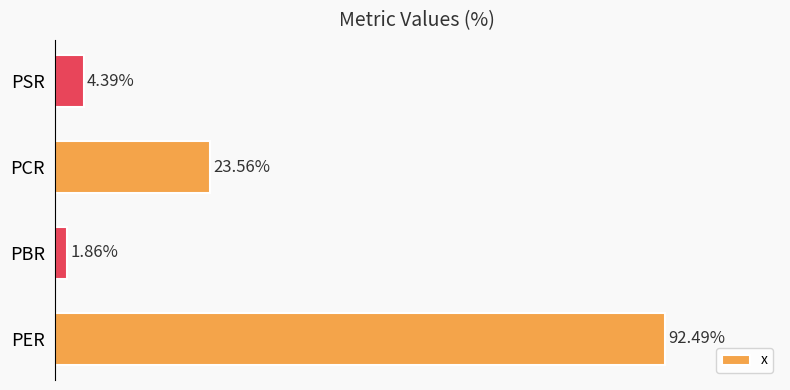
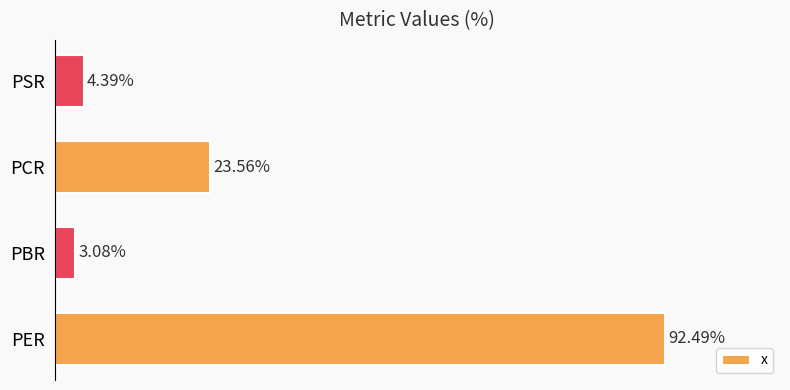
PBR: 1.86% -> 3.08%
